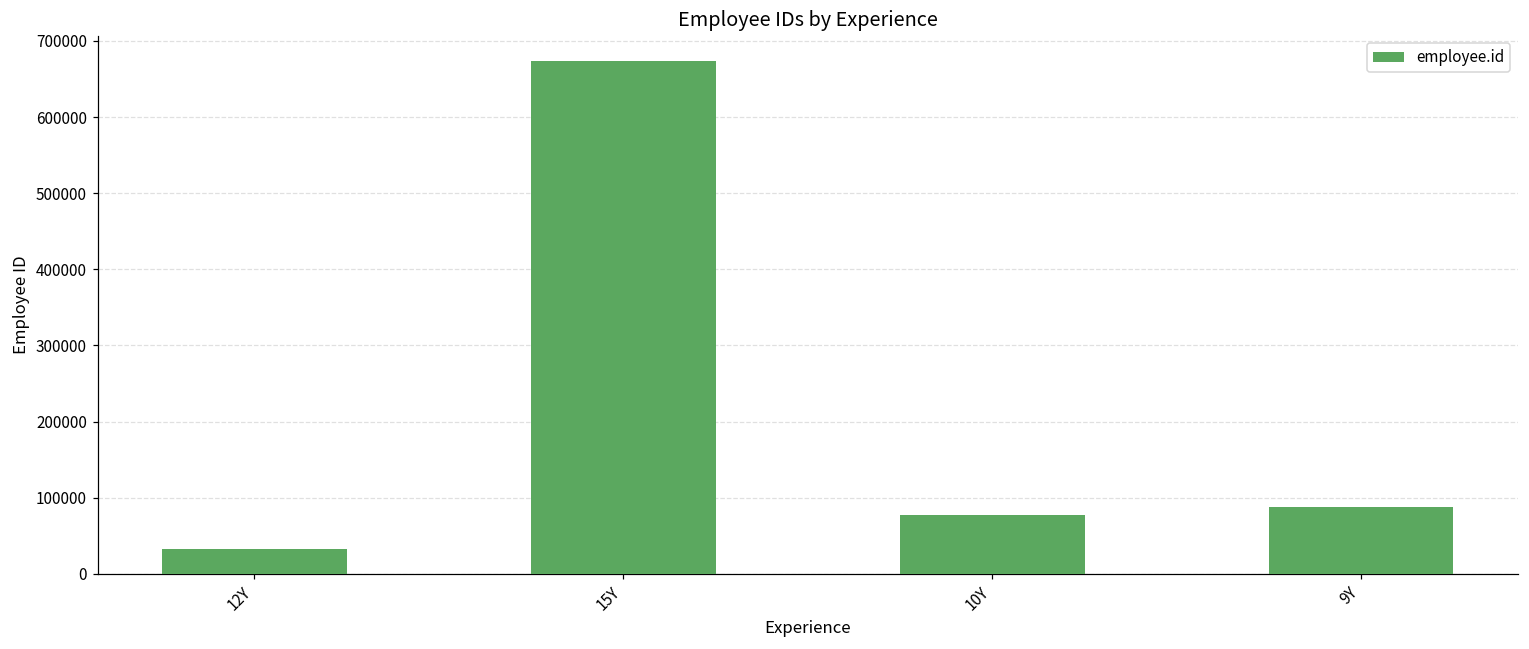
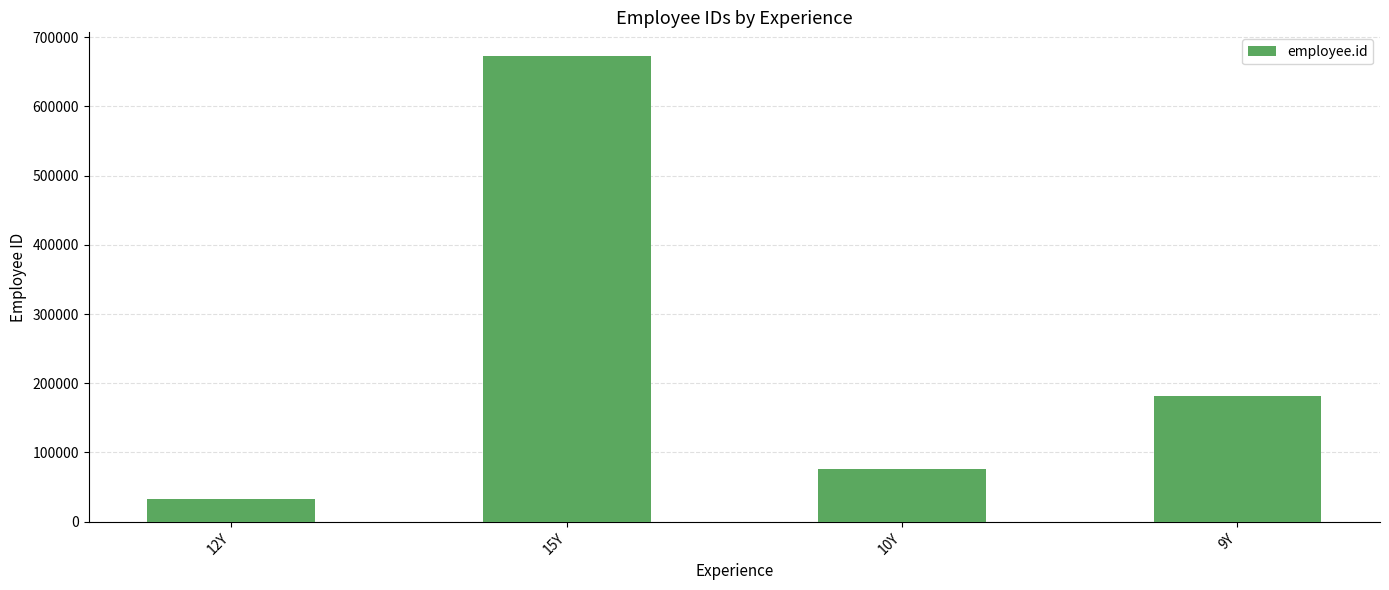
9Y: 90000 -> 180000
